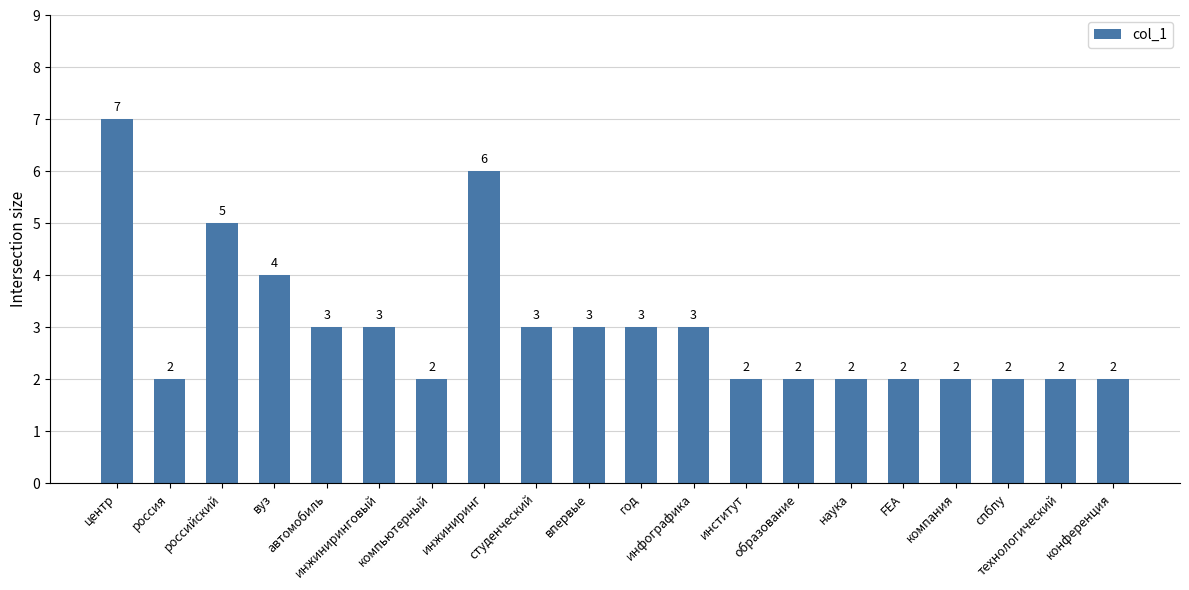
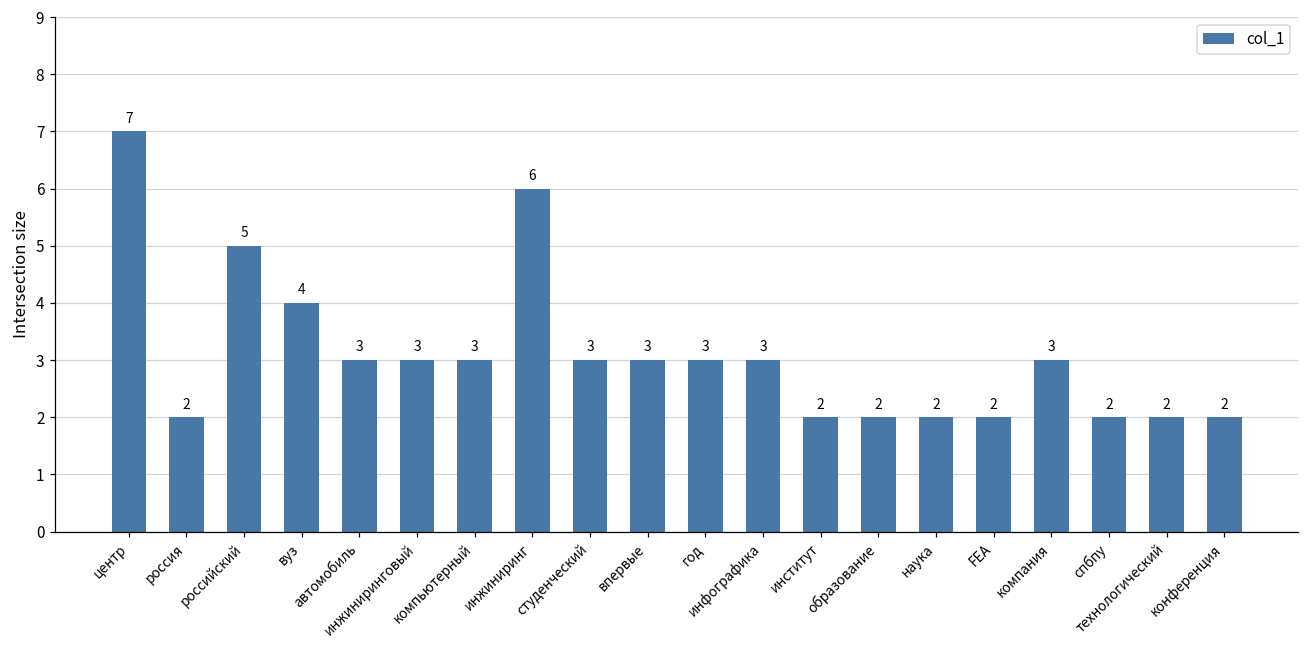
компьютерный: 2 -> 3
компания: 2 -> 3
